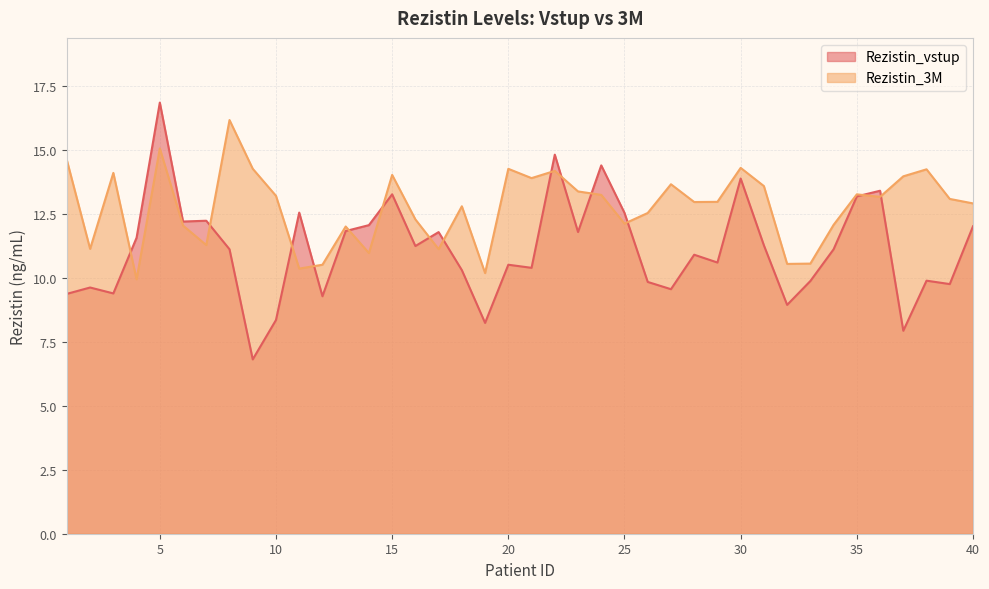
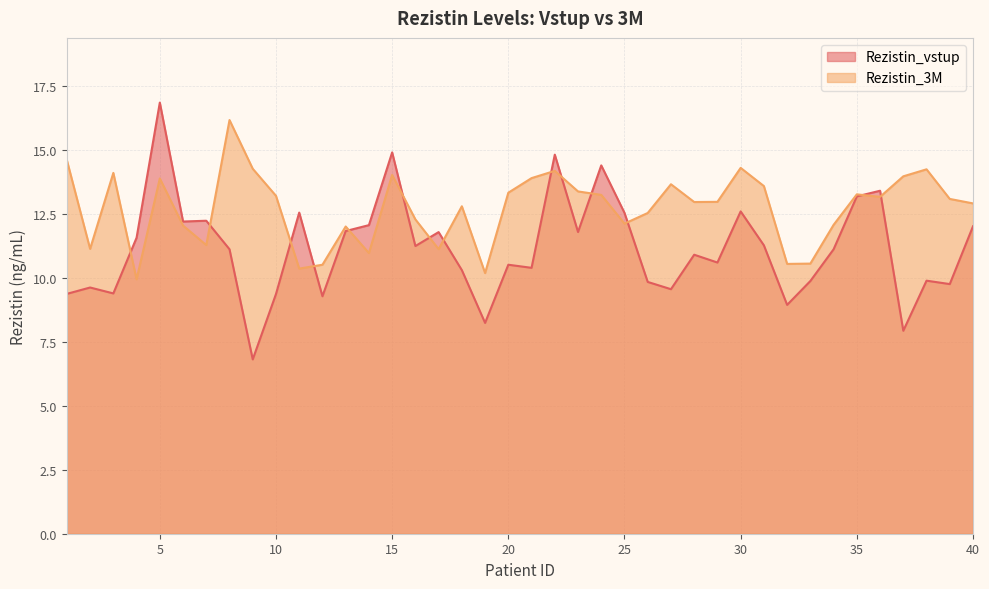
Rezistin_3M, 5: 15.1 -> 13.9
Rezistin_vstup, 10: 8.4 -> 9.4
Rezistin_vstup, 15: 13.3 -> 14.9
Rezistin_3M, 20: 14.3 -> 13.3
Rezistin_vstup, 30: 13.9 -> 12.6
